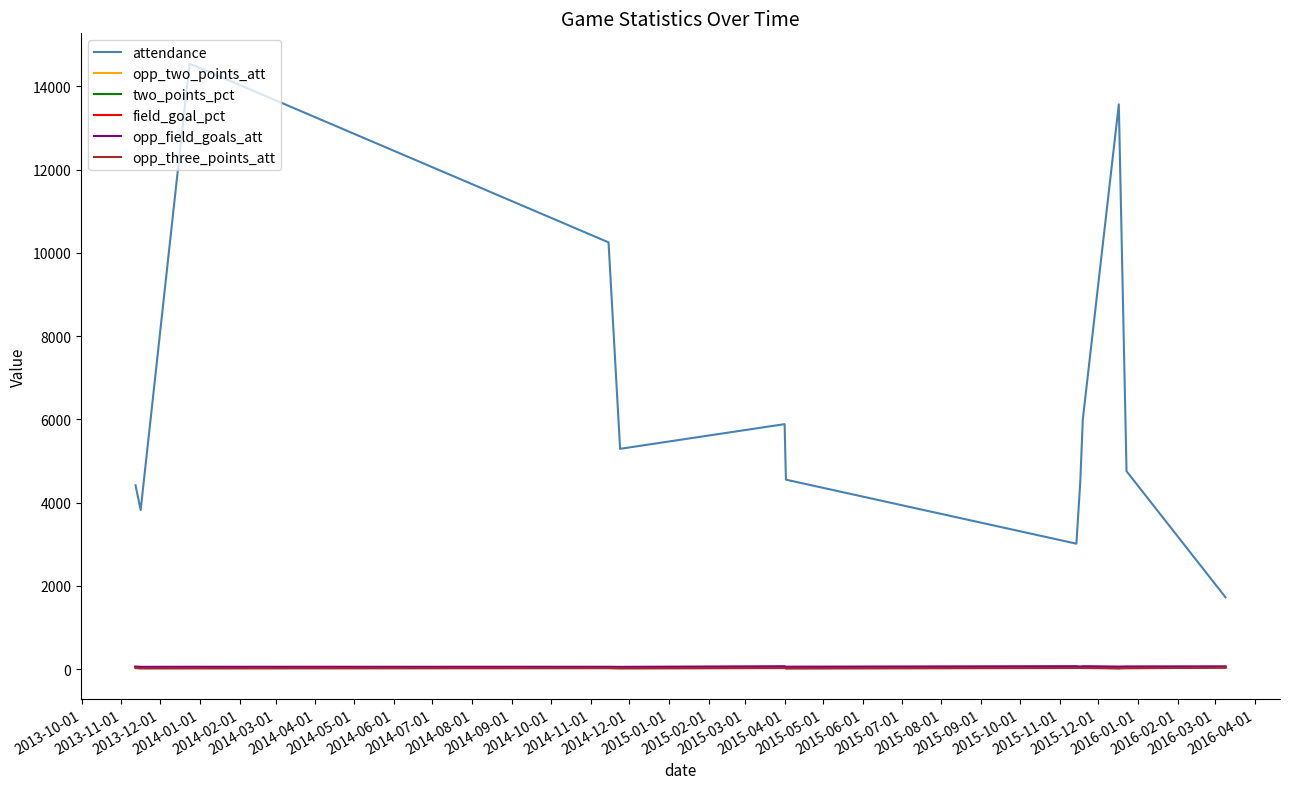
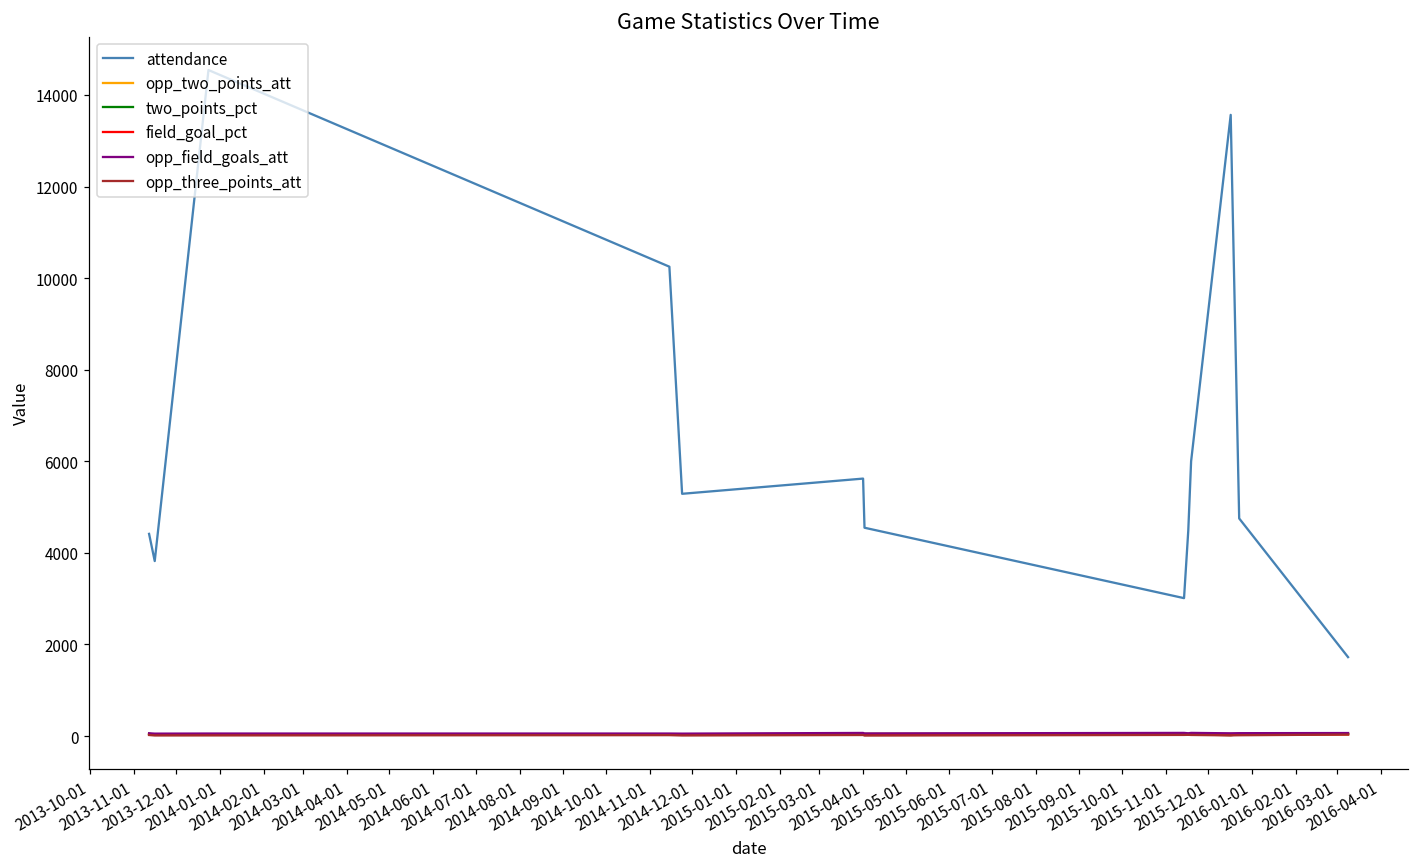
attendance, 2015-04-01: 5900 -> 5600
